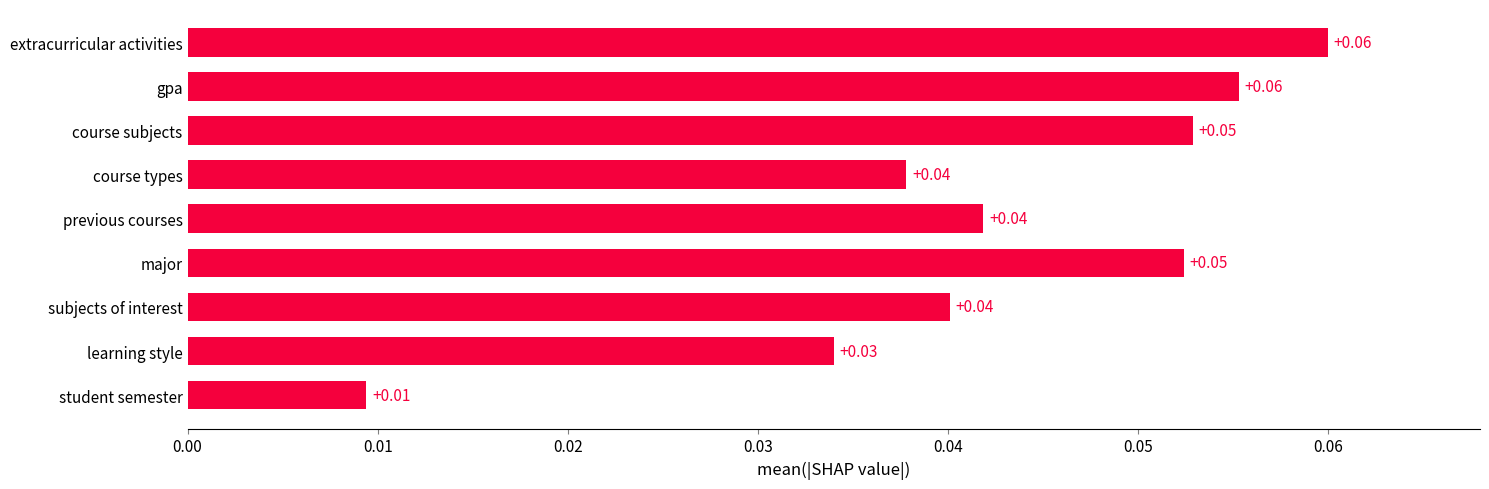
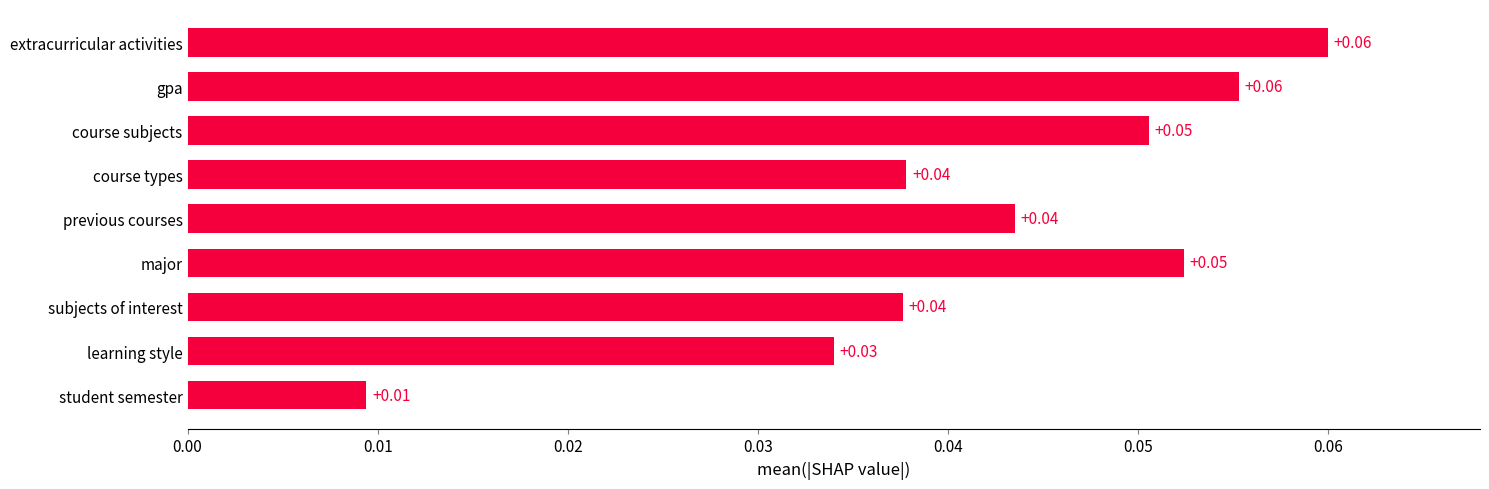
course subjects: 0.0529 -> 0.0506
previous courses: 0.0419 -> 0.0435
subjects of interest: 0.0401 -> 0.0376
